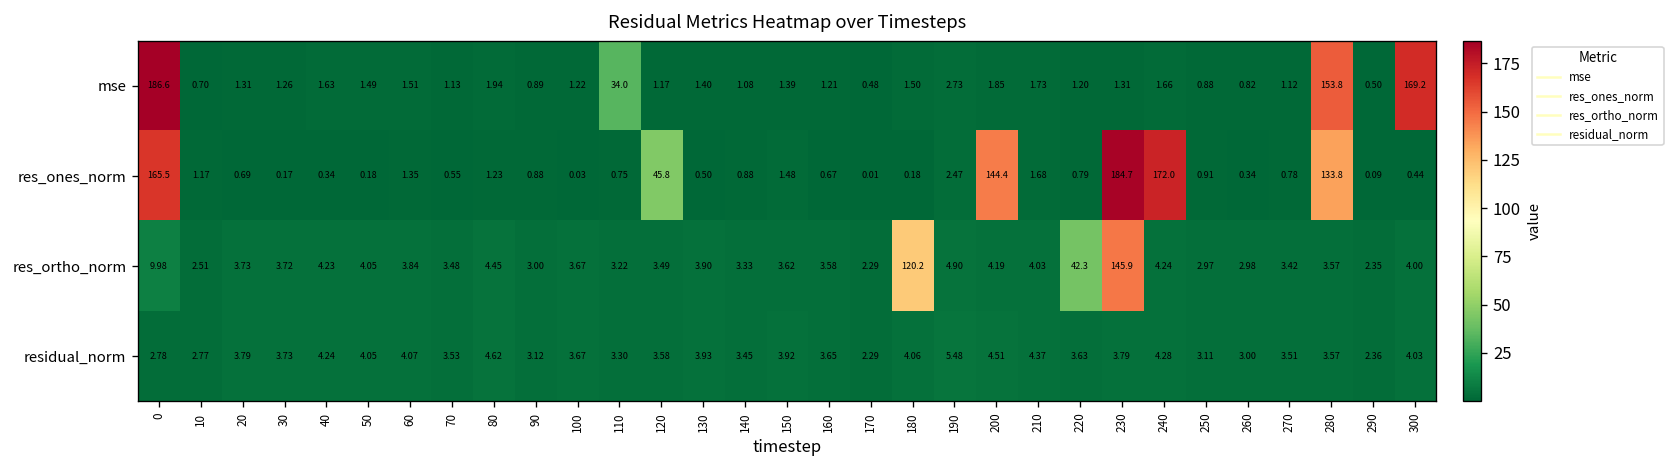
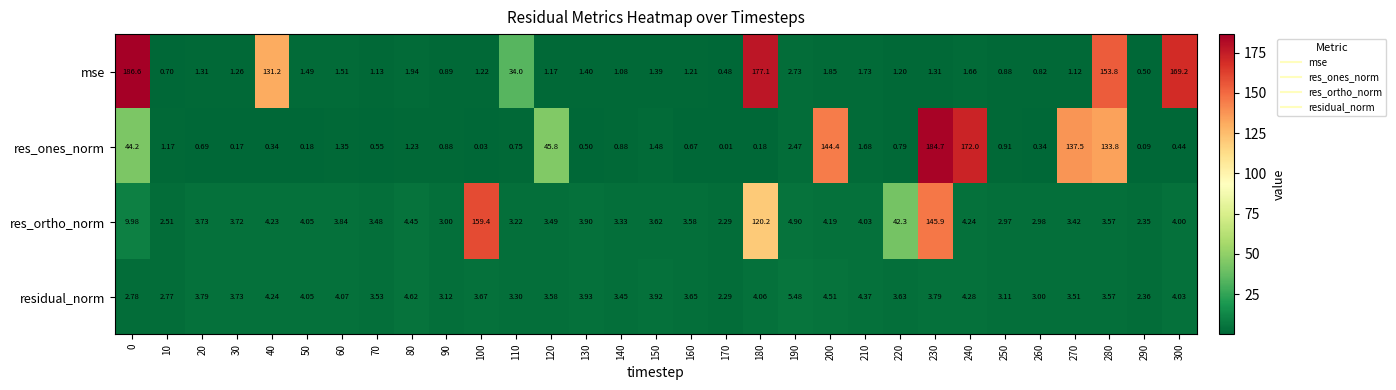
mse, 40: 1.63 -> 131.2
mse, 180: 1.50 -> 177.1
res_ones_norm, 0: 165.5 -> 44.2
res_ones_norm, 270: 0.78 -> 137.5
res_ortho_norm, 100: 3.67 -> 159.4
